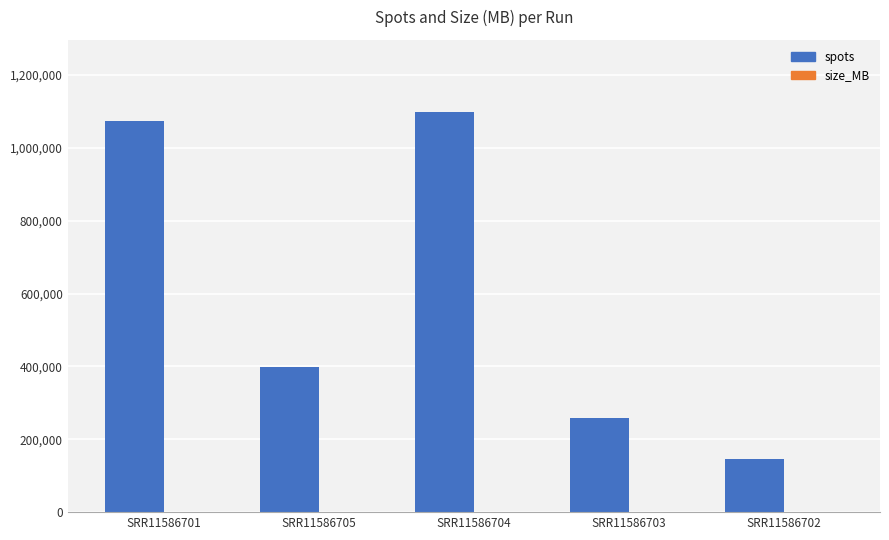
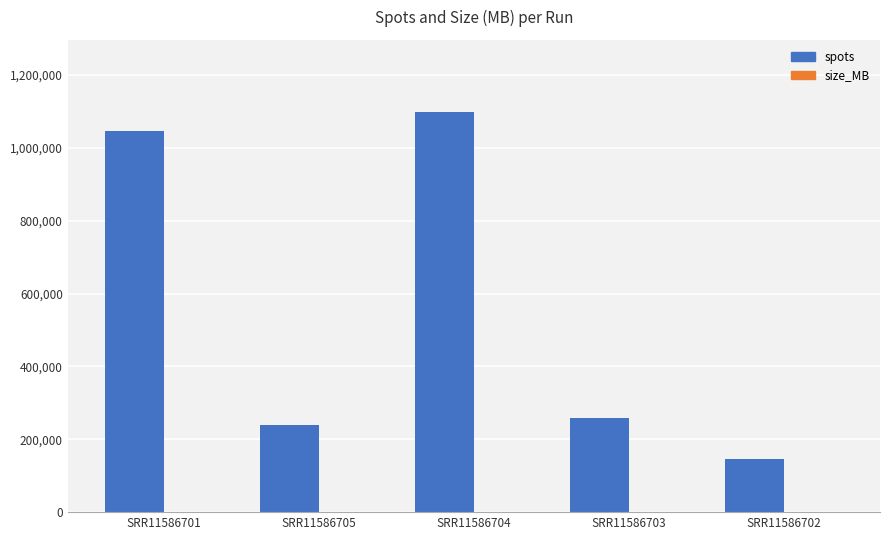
spots, SRR11586701: 1,070,000 -> 1,050,000
spots, SRR11586705: 400,000 -> 240,000
